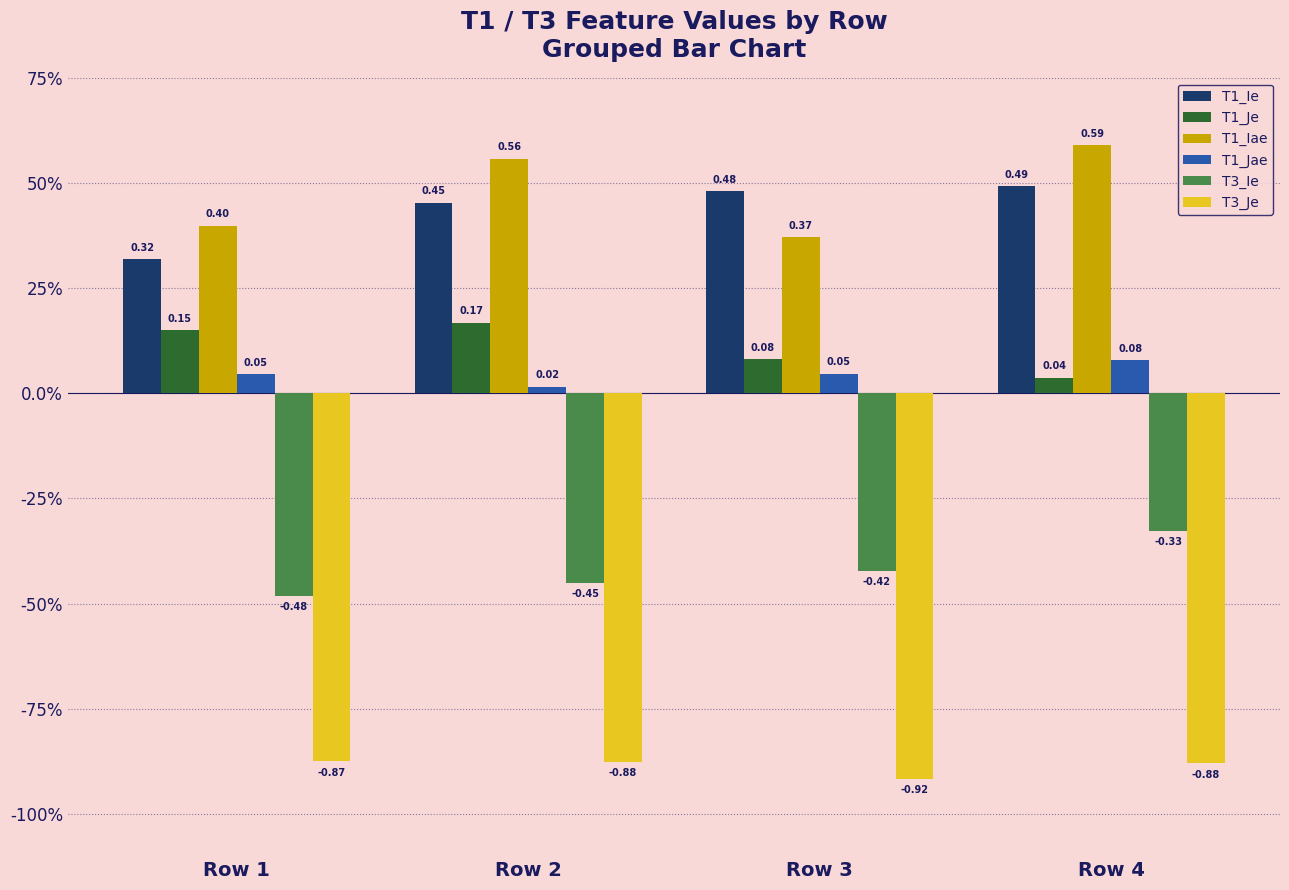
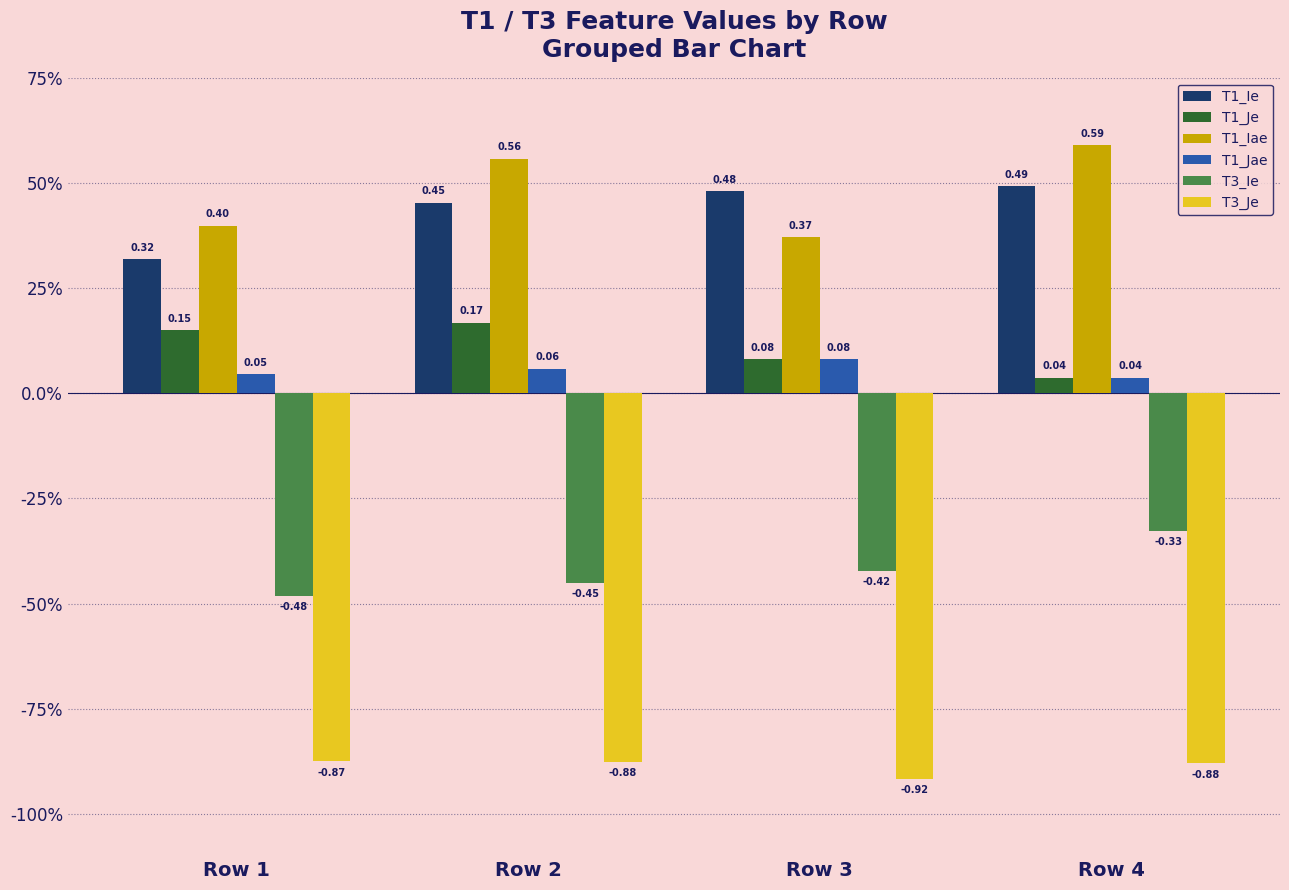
T1_Jae, Row 2: 0.02 -> 0.06
T1_Jae, Row 3: 0.05 -> 0.08
T1_Jae, Row 4: 0.08 -> 0.04
